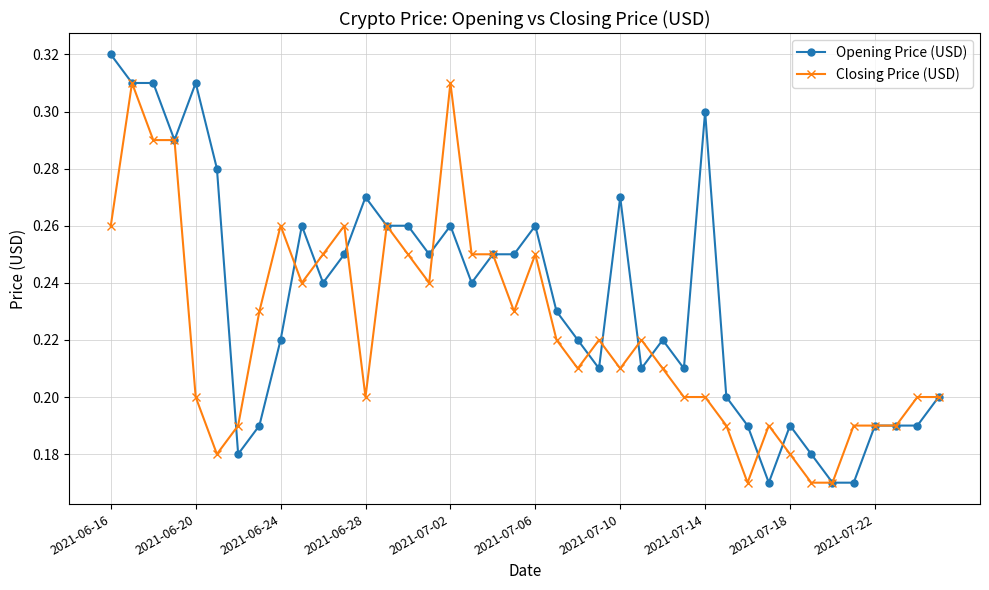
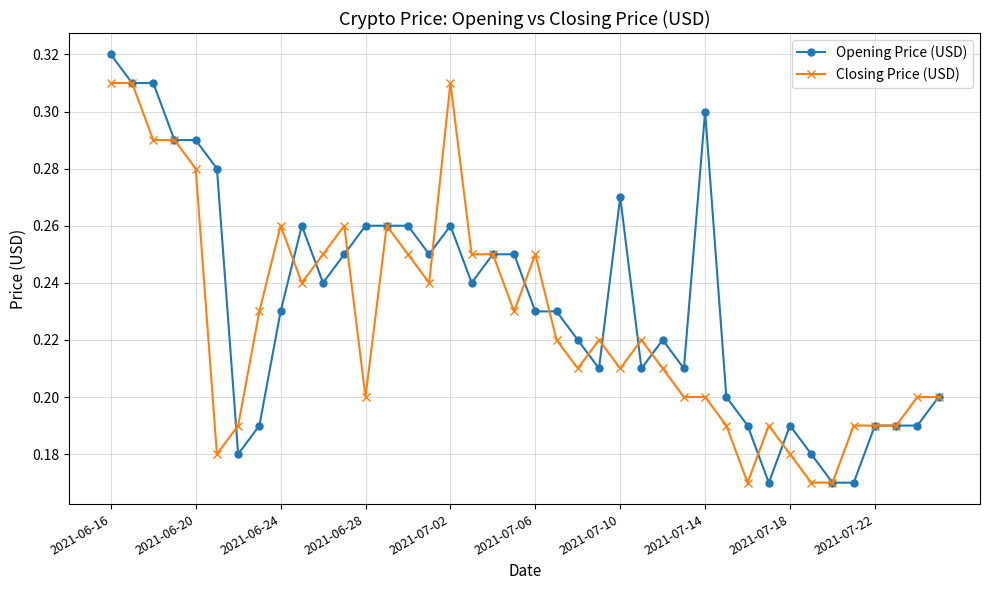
Closing Price (USD), 2021-06-16: 0.26 -> 0.31
Opening Price (USD), 2021-06-20: 0.31 -> 0.29
Closing Price (USD), 2021-06-20: 0.20 -> 0.28
Opening Price (USD), 2021-06-24: 0.22 -> 0.23
Opening Price (USD), 2021-06-28: 0.27 -> 0.26
Opening Price (USD), 2021-07-06: 0.26 -> 0.23
